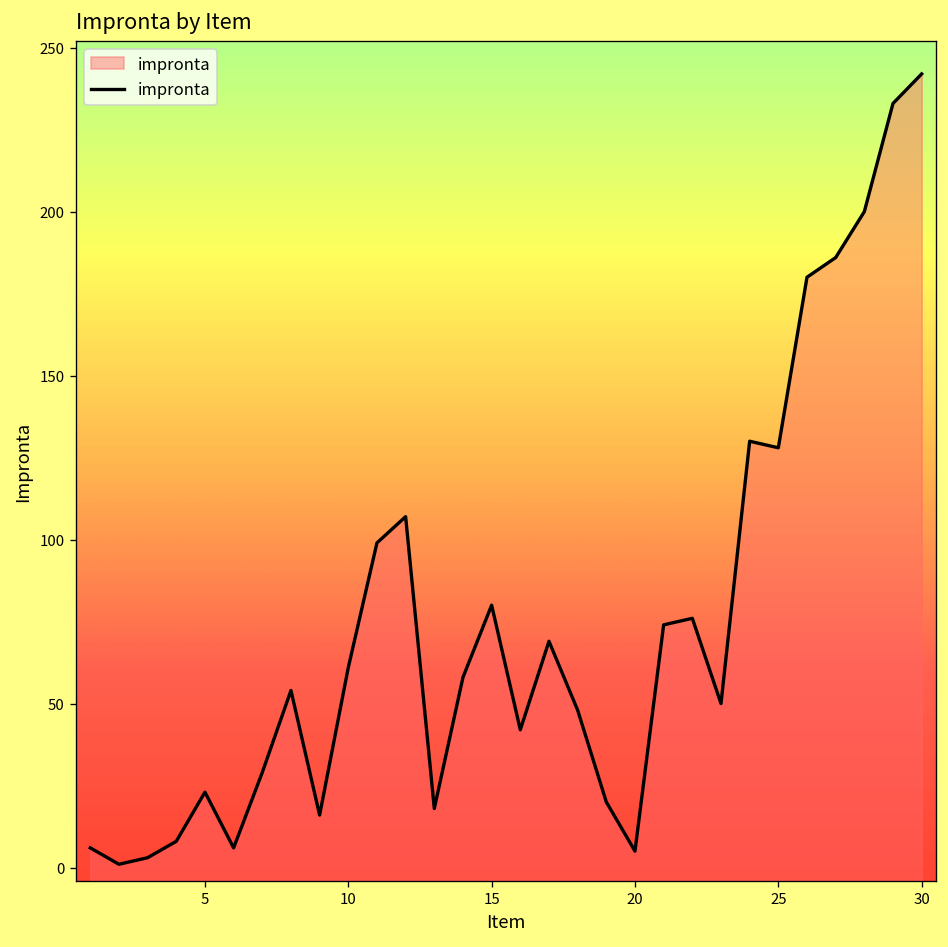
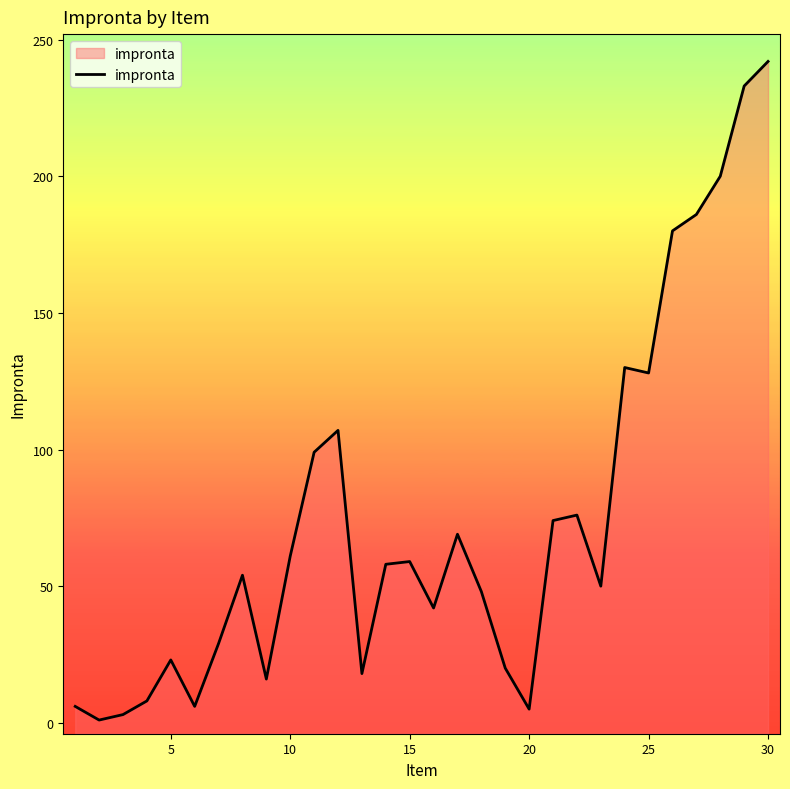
15: 80 -> 59
